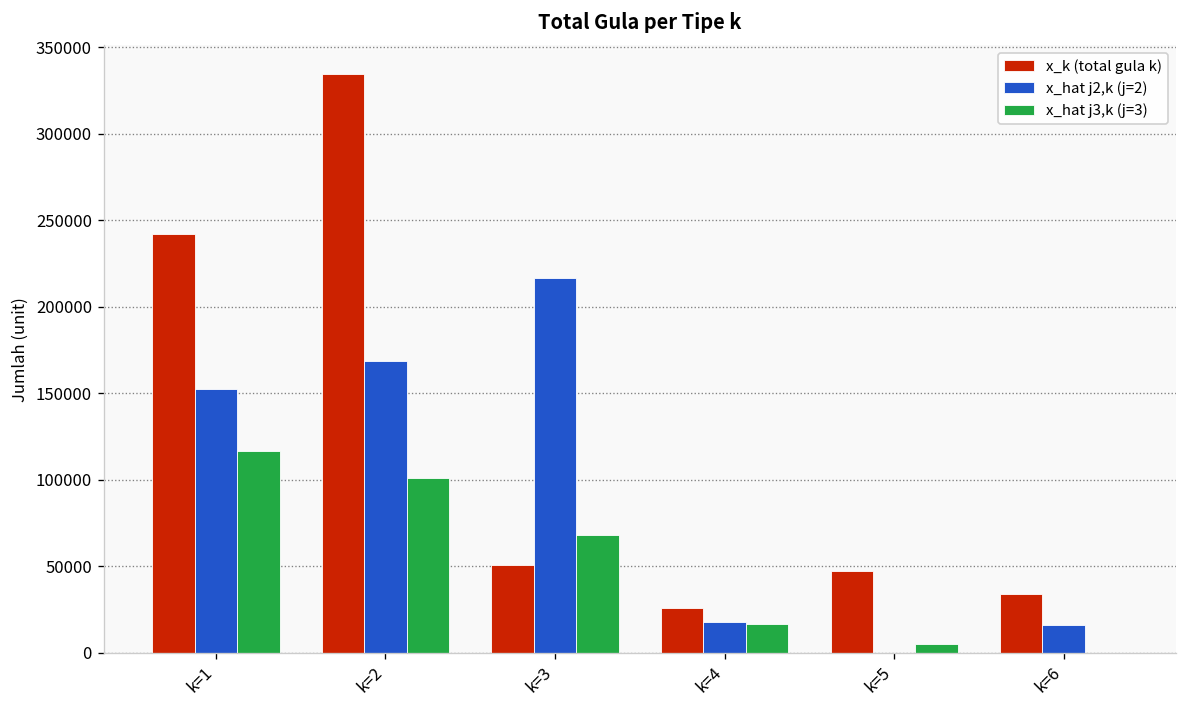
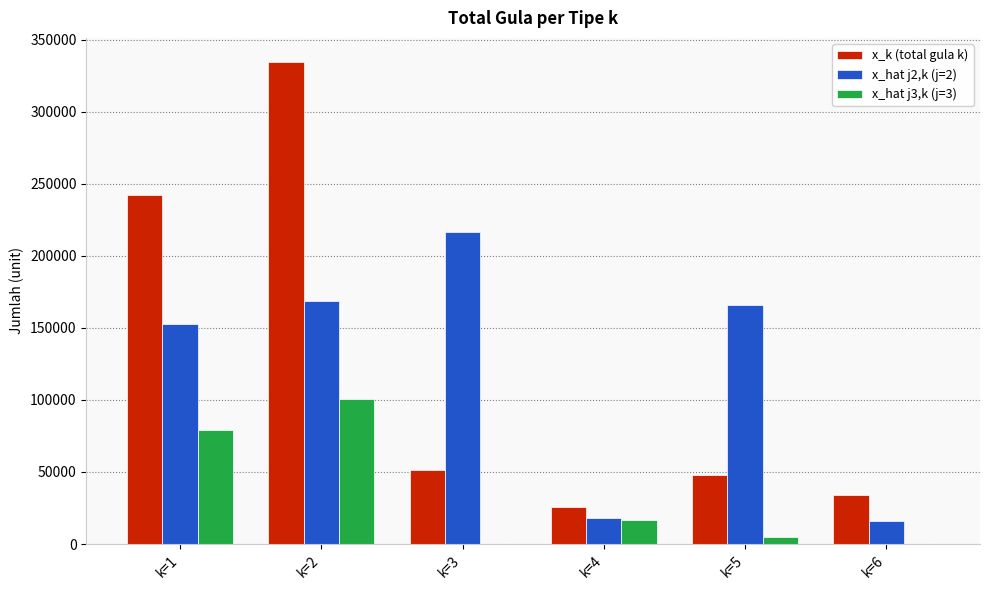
x_hat j3,k (j=3), k=1: 117000 -> 79000
x_hat j3,k (j=3), k=3: 68000 -> 0
x_hat j2,k (j=2), k=5: 0 -> 166000
